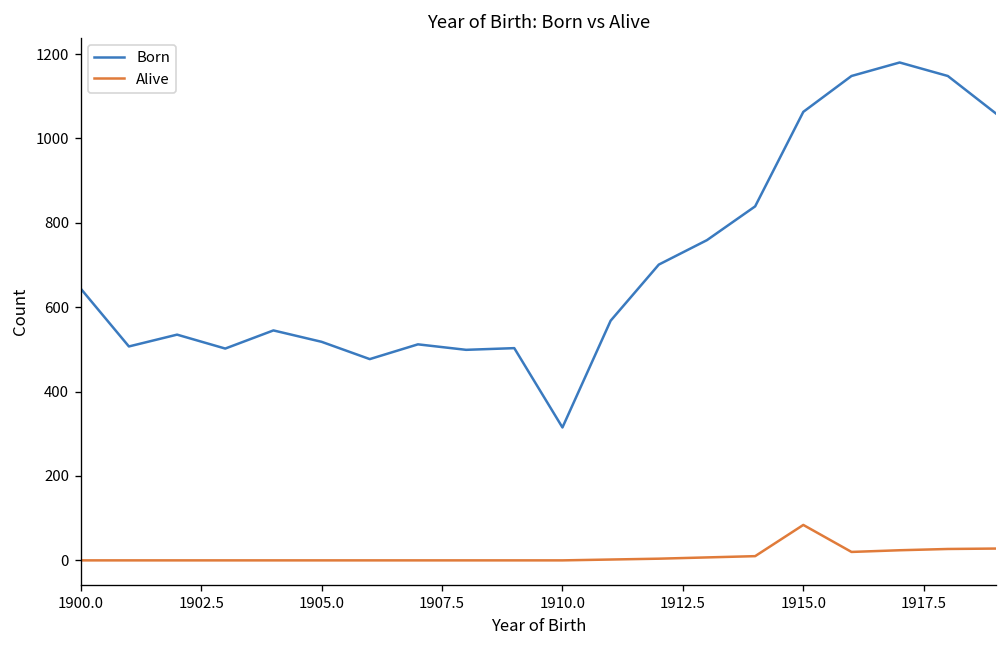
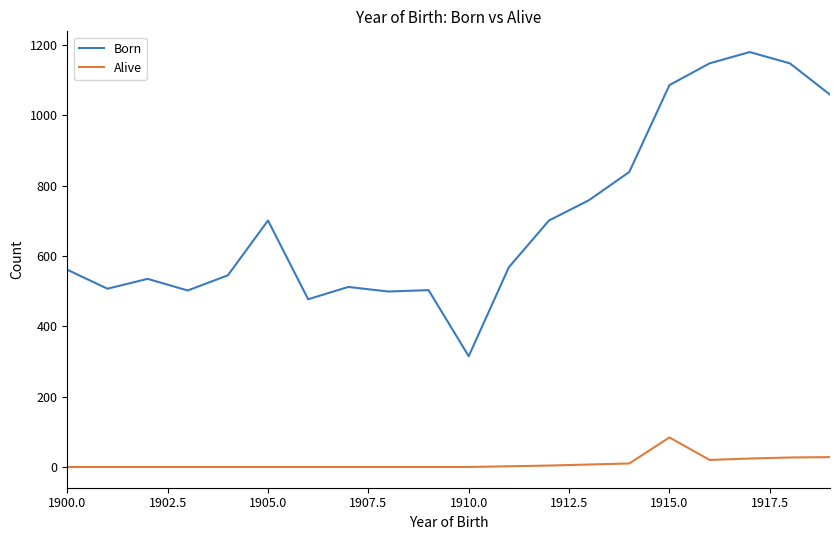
Born, 1900.0: 640 -> 560
Born, 1905.0: 520 -> 700
Born, 1915.0: 1060 -> 1090
